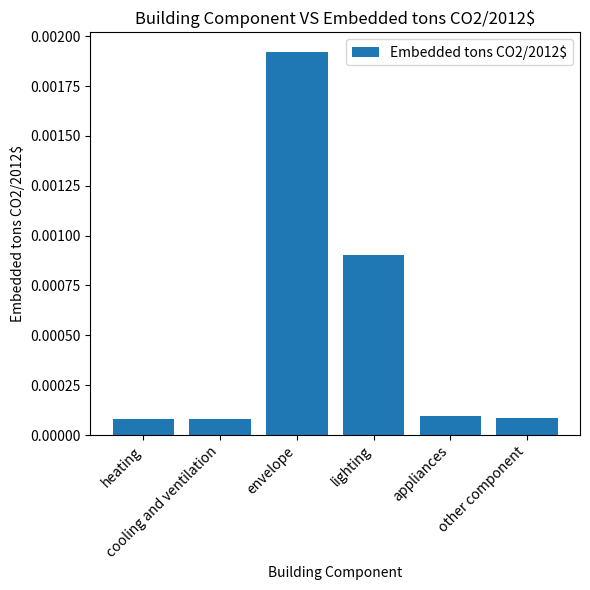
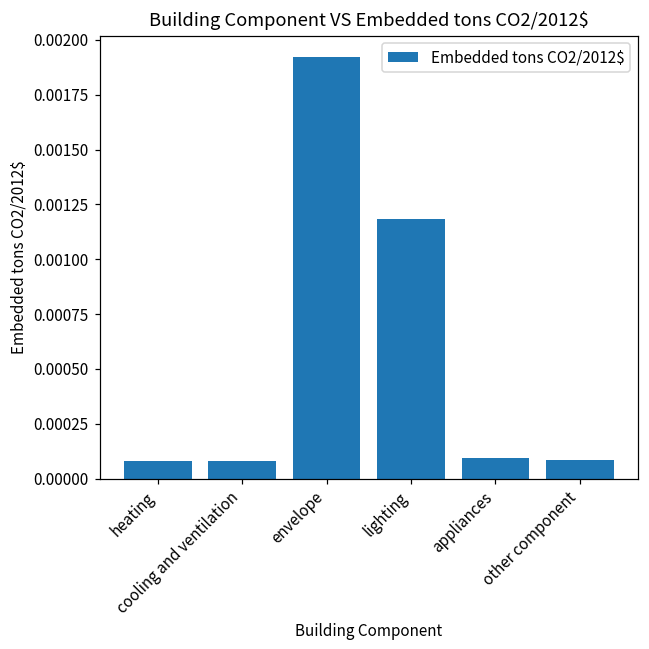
lighting: 0.00090 -> 0.00118
